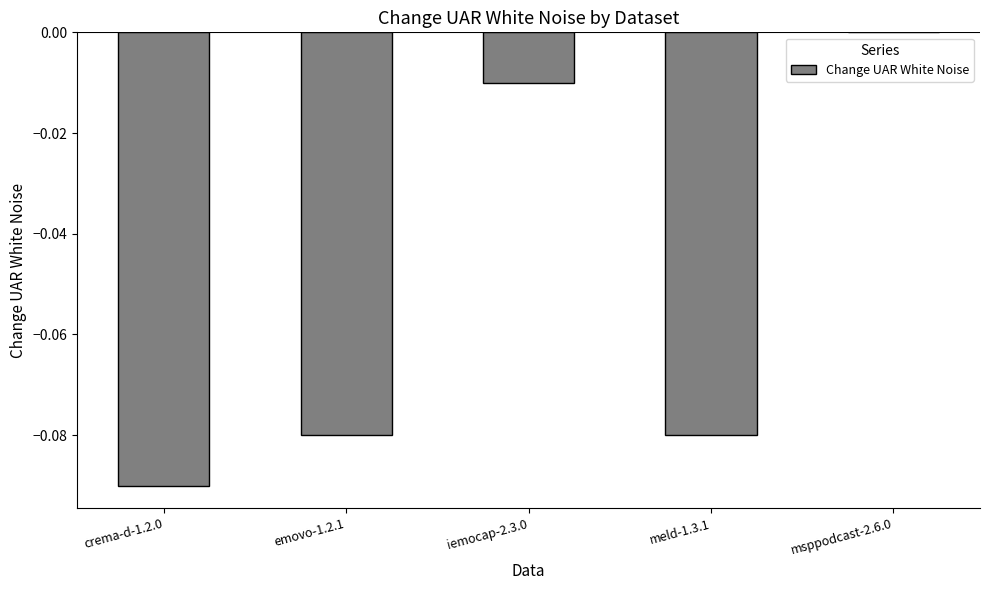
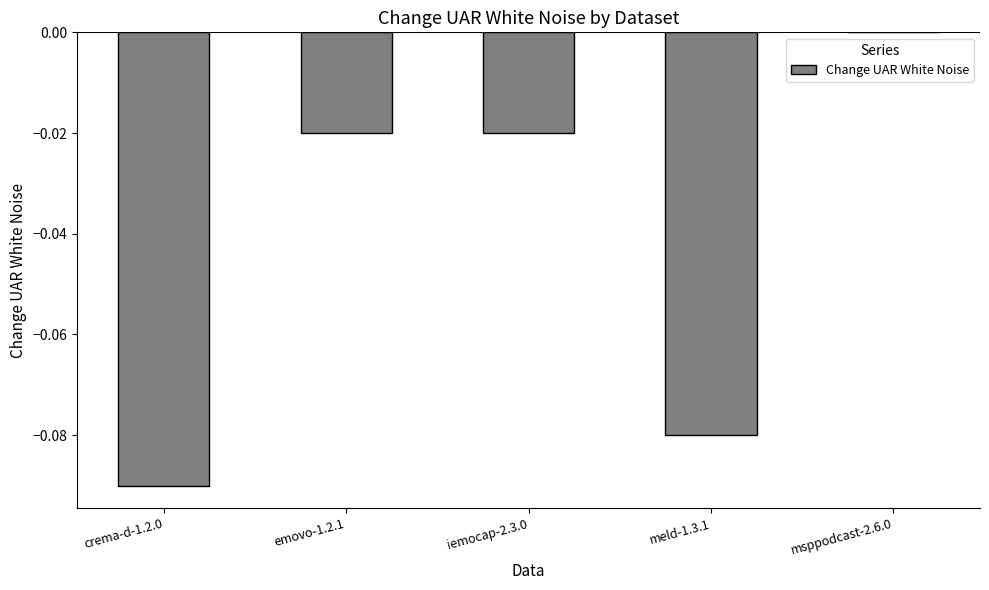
emovo-1.2.1: -0.08 -> -0.02
iemocap-2.3.0: -0.01 -> -0.02
